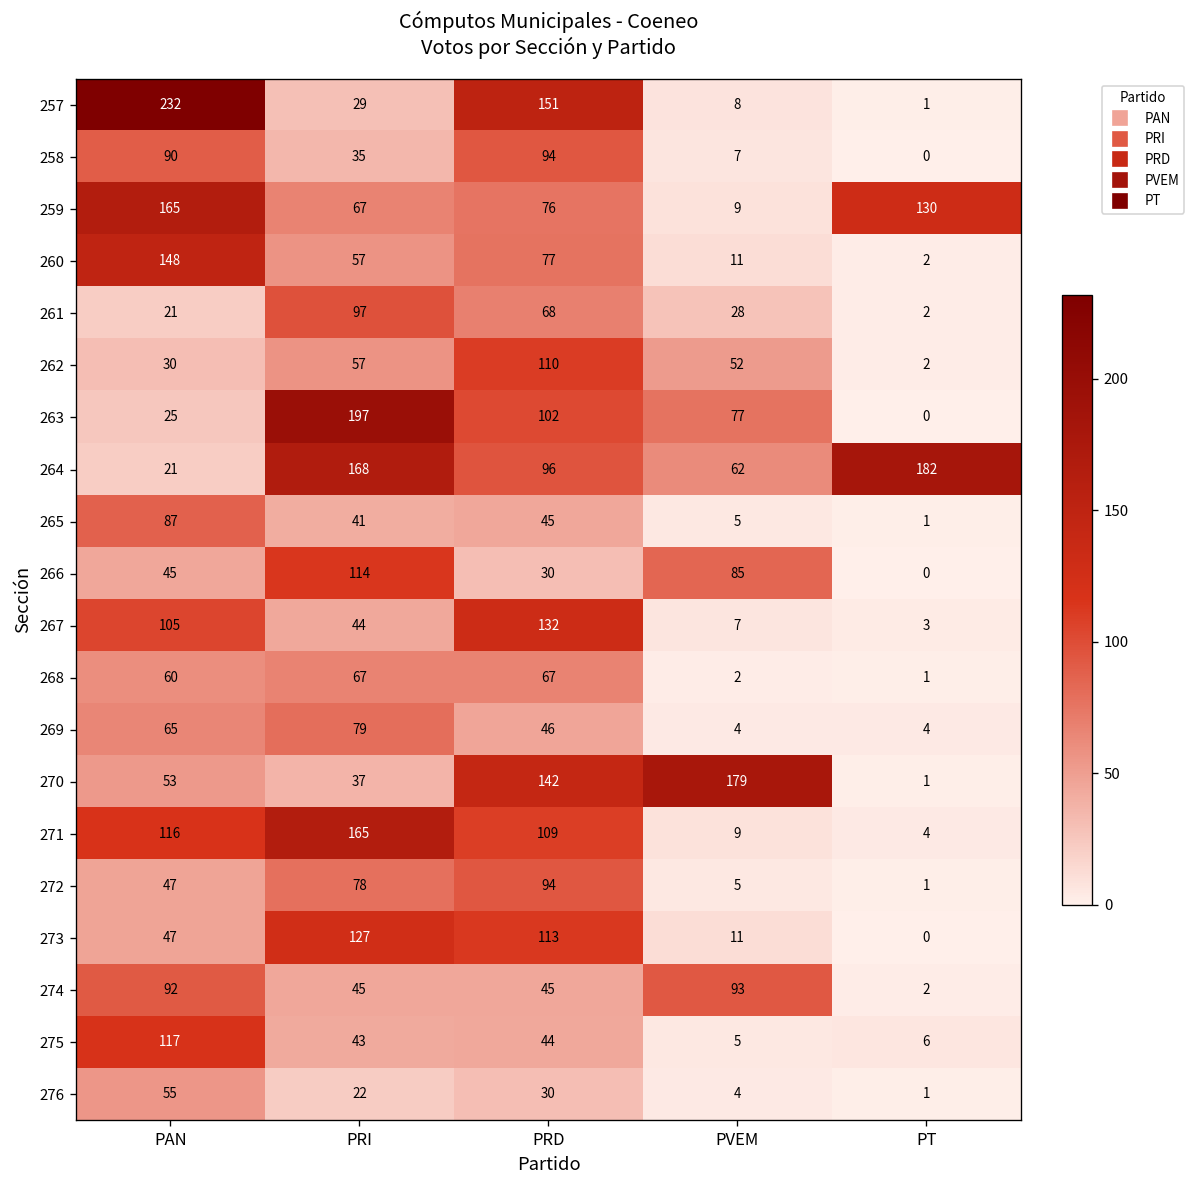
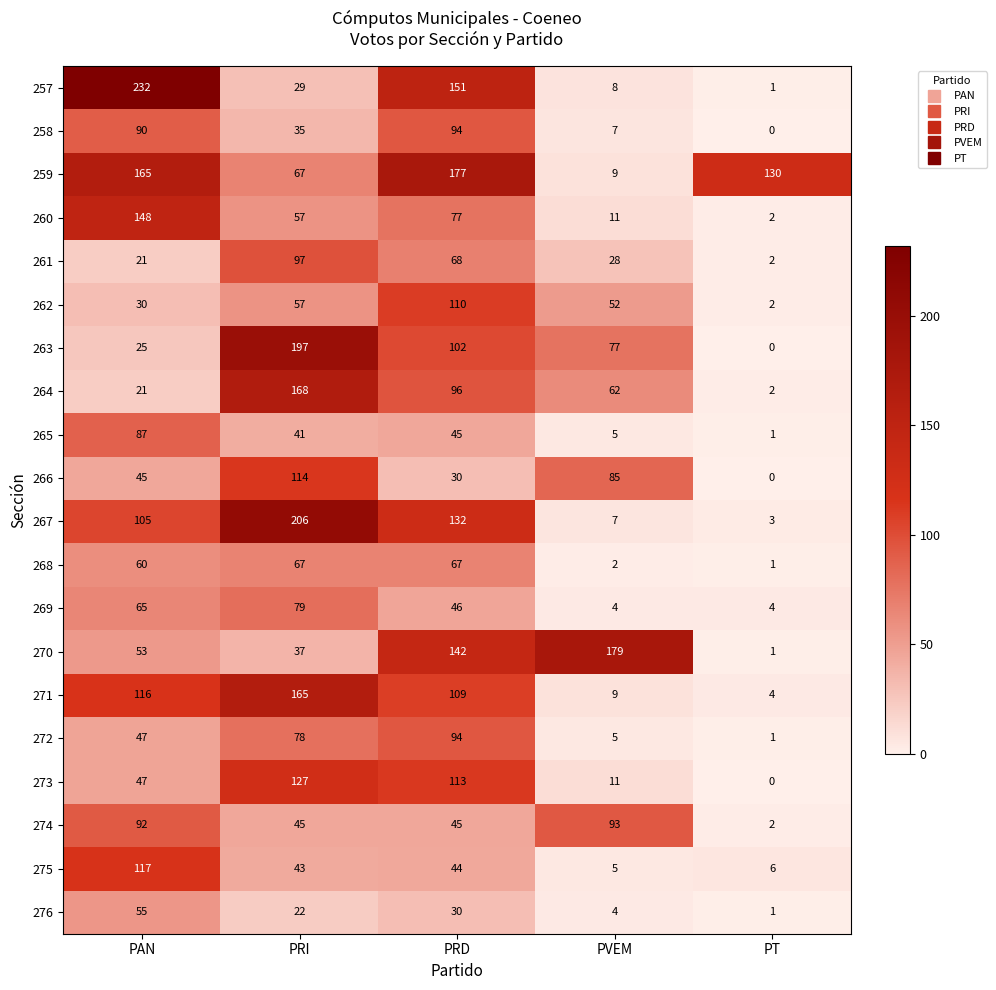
259, PRD: 76 -> 177
264, PT: 182 -> 2
267, PRI: 44 -> 206
